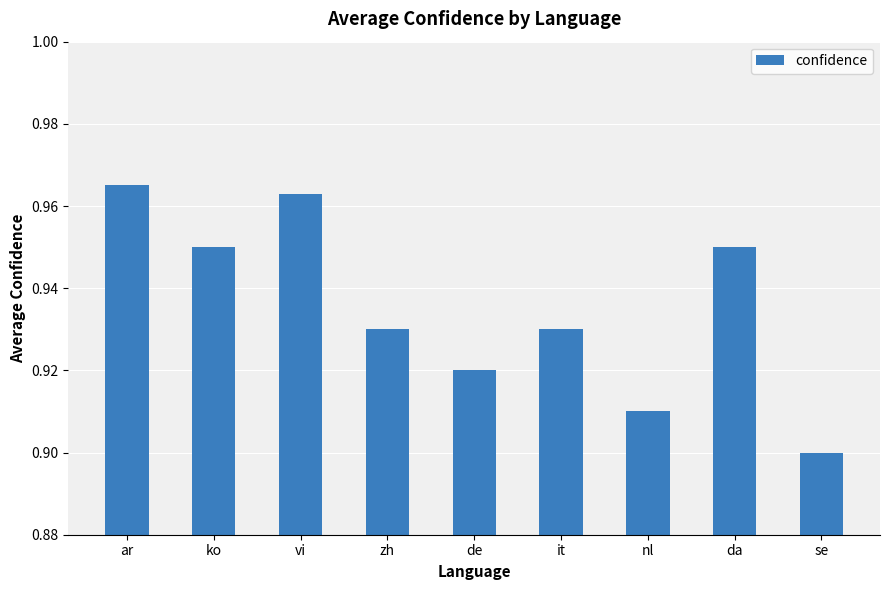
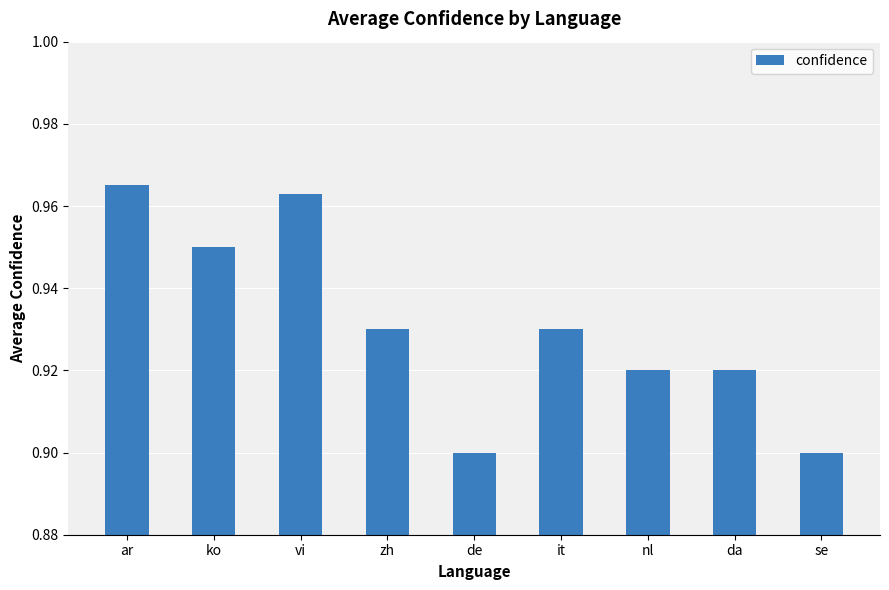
de: 0.92 -> 0.90
nl: 0.91 -> 0.92
da: 0.95 -> 0.92
